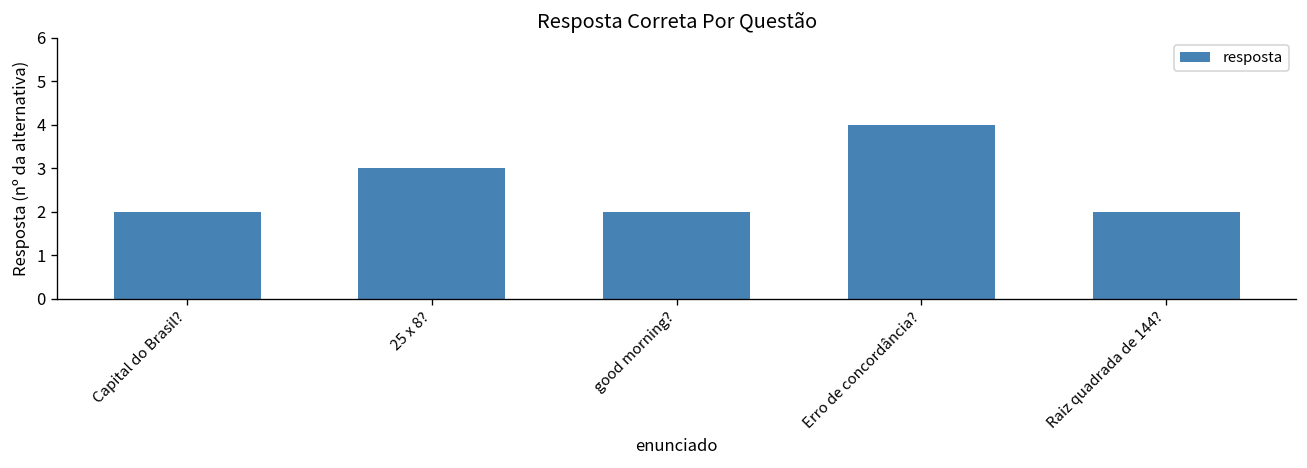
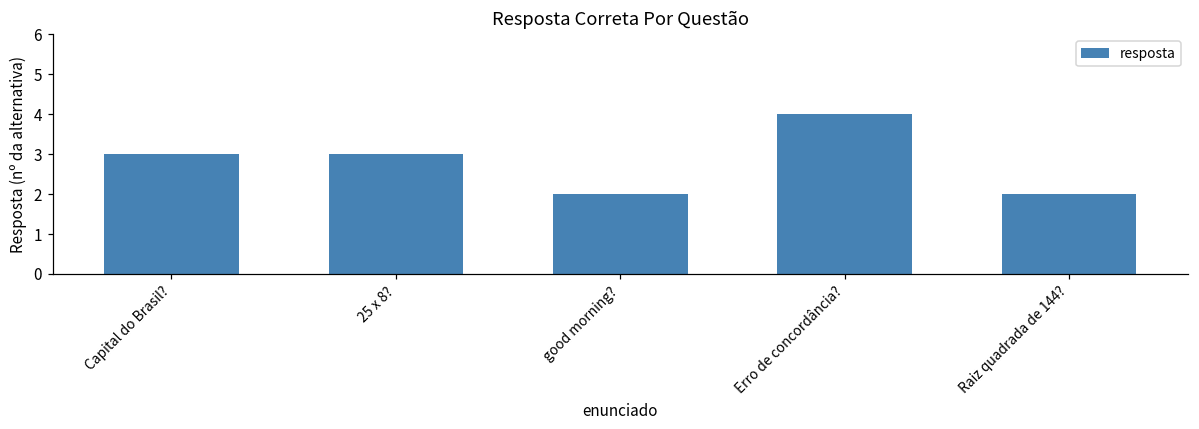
Capital do Brasil?: 2 -> 3
